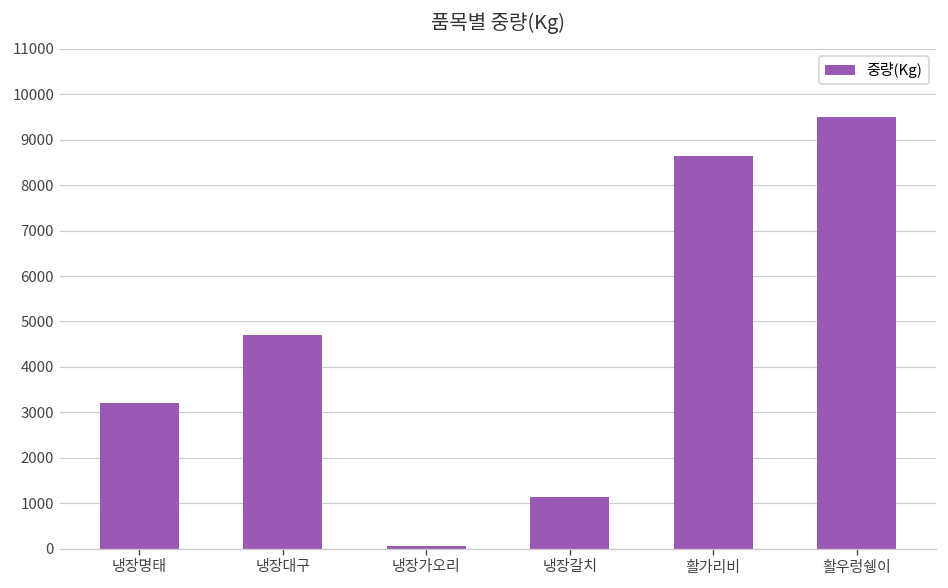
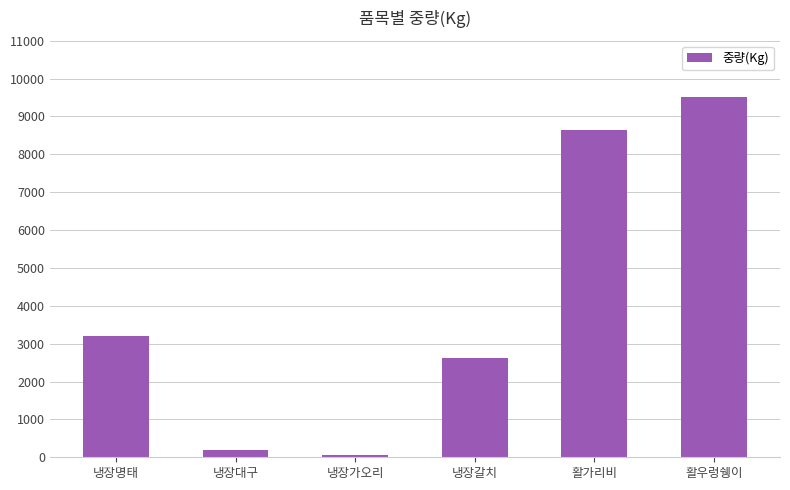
냉장대구: 4700 -> 200
냉장갈치: 1100 -> 2600
